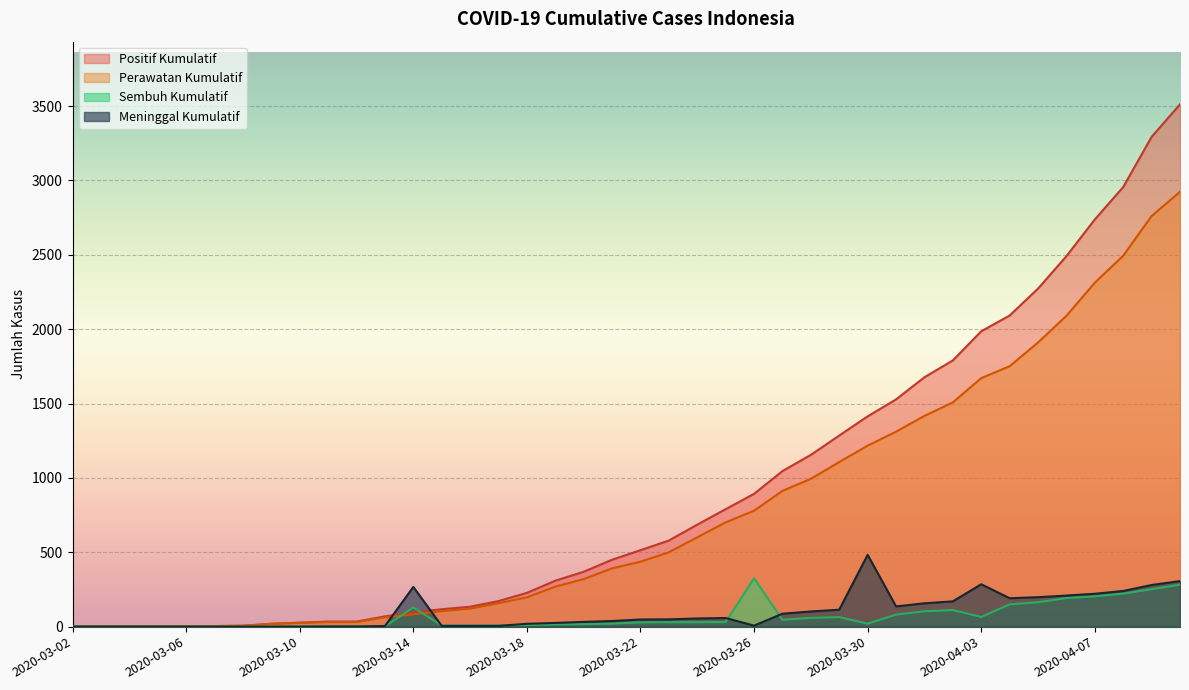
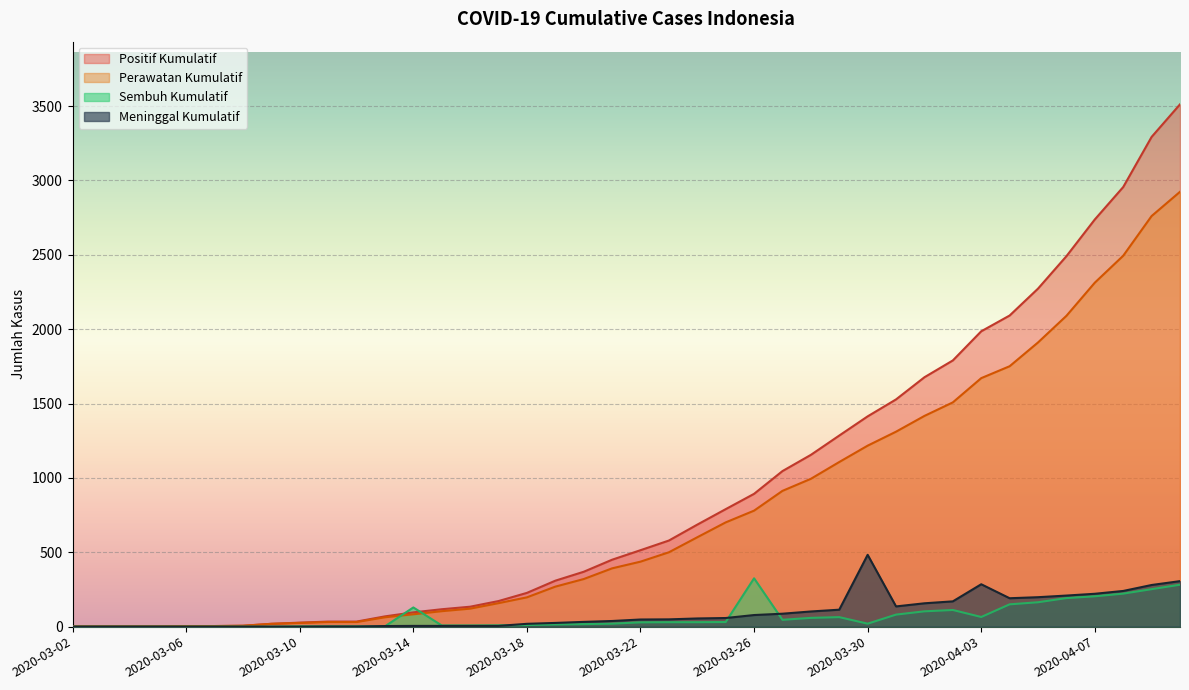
Meninggal Kumulatif, 2020-03-14: 270 -> 10
Meninggal Kumulatif, 2020-03-26: 10 -> 80
